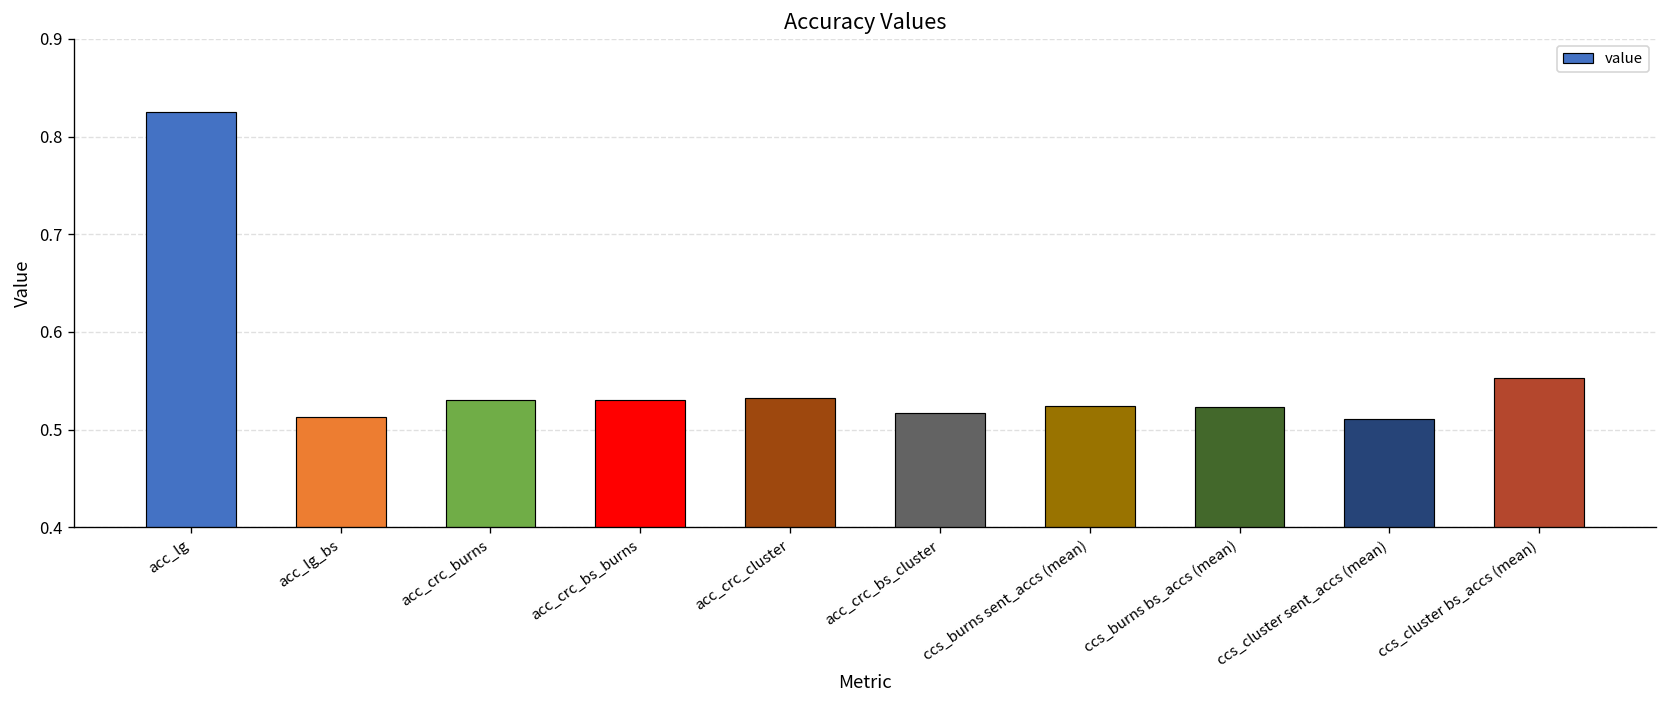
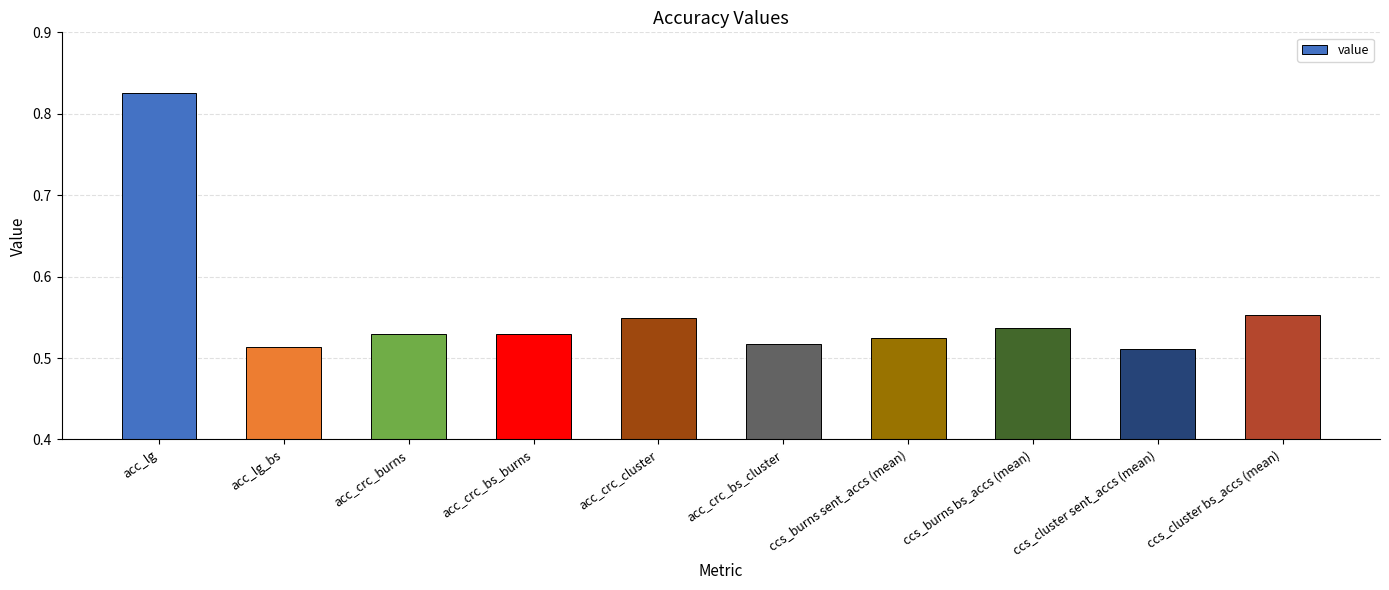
acc_crc_cluster: 0.53 -> 0.55
ccs_burns bs_accs (mean): 0.52 -> 0.54
